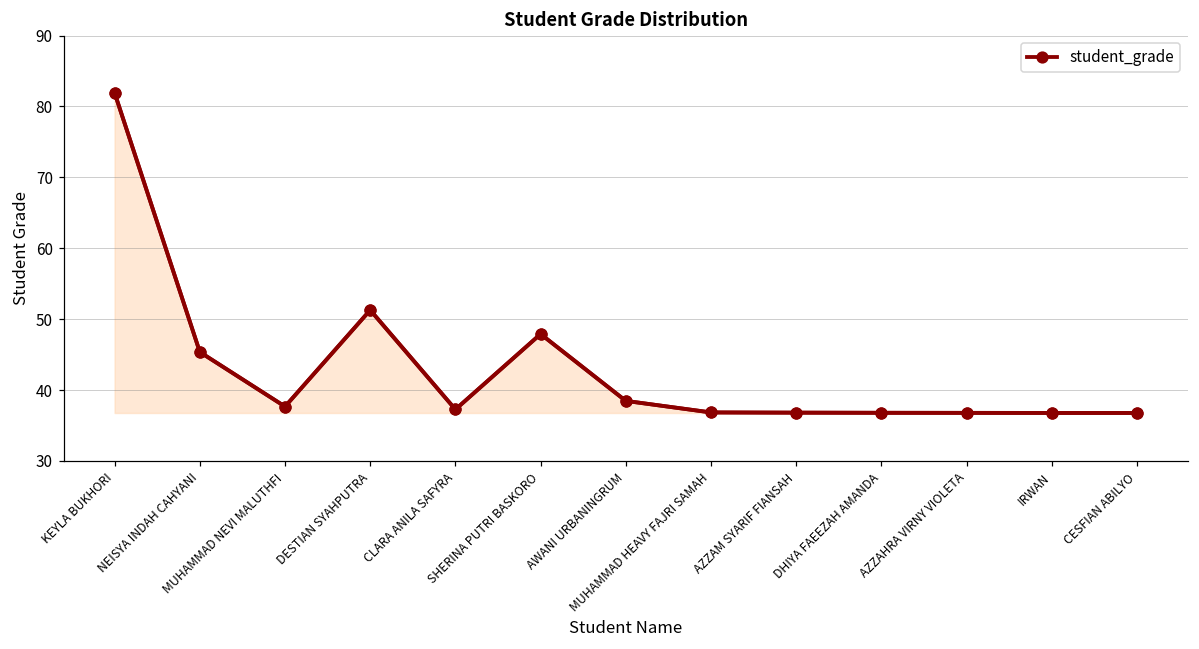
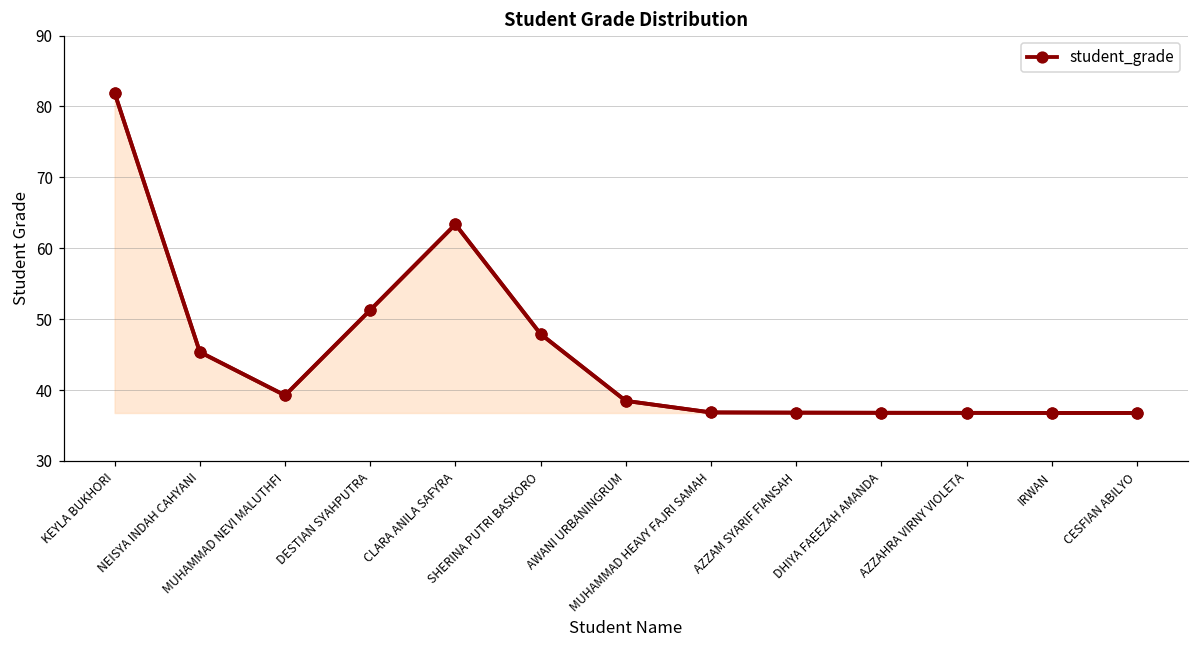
MUHAMMAD NEVI MALUTHFI: 38 -> 39
CLARA ANILA SAFYRA: 37 -> 63
